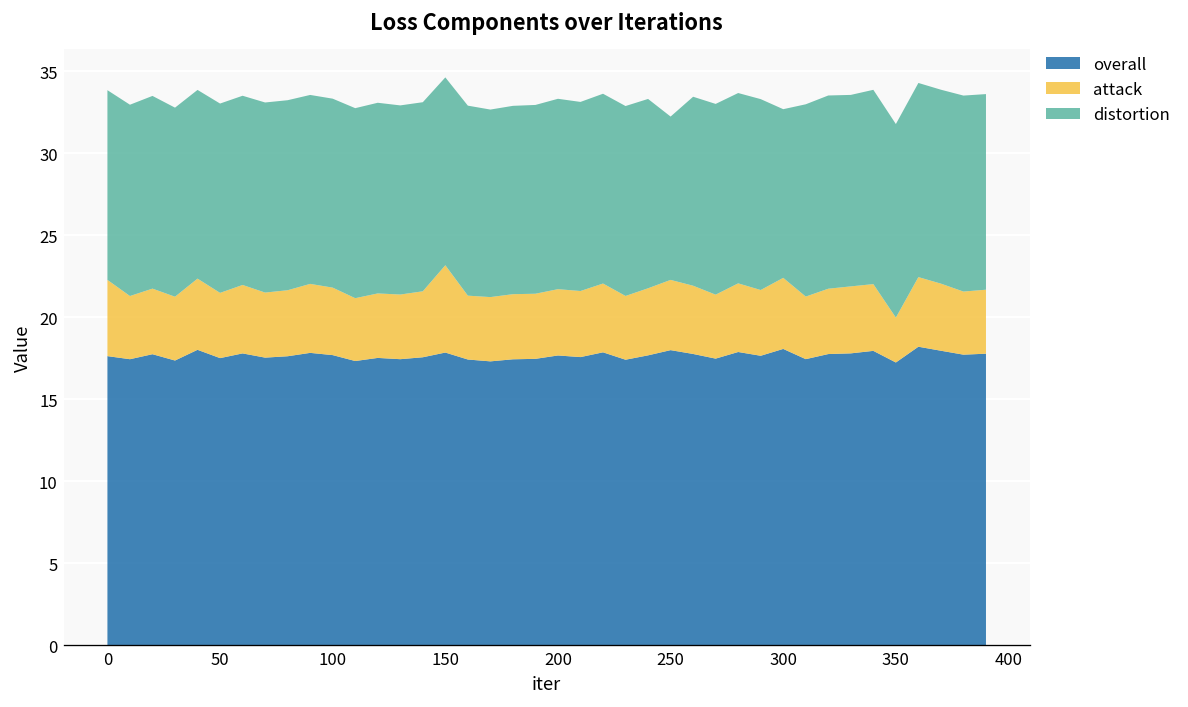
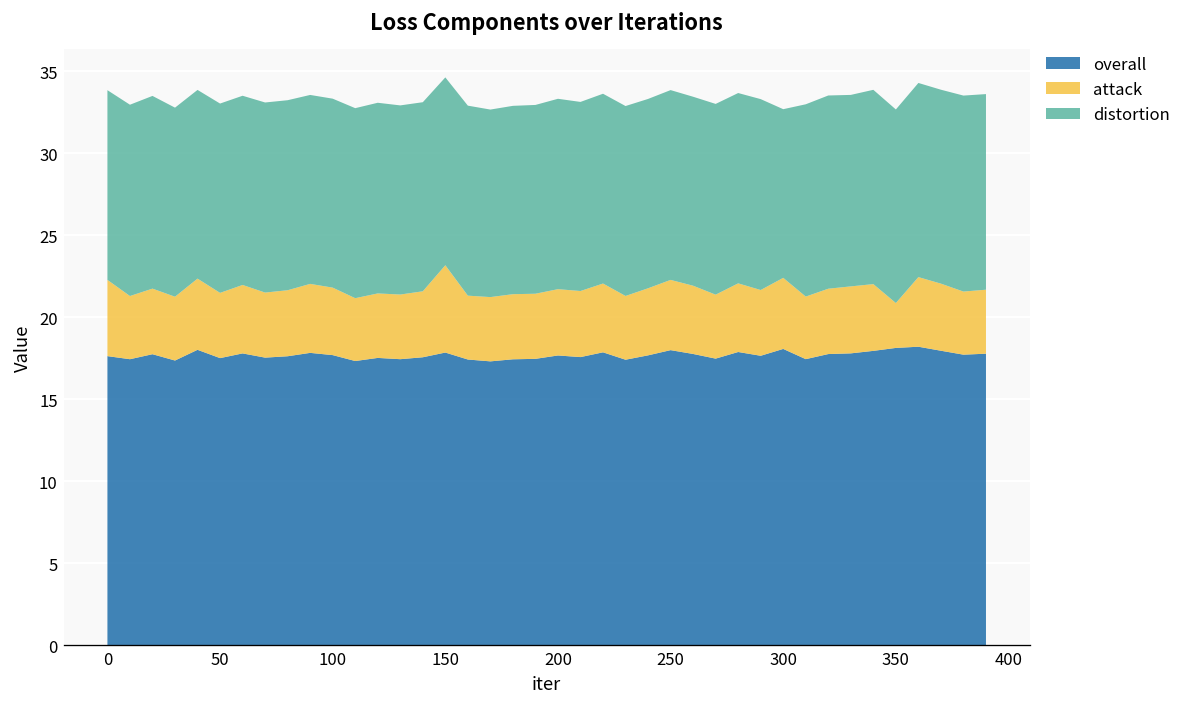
distortion, 250: 10.0 -> 11.6
overall, 350: 17.2 -> 18.1
